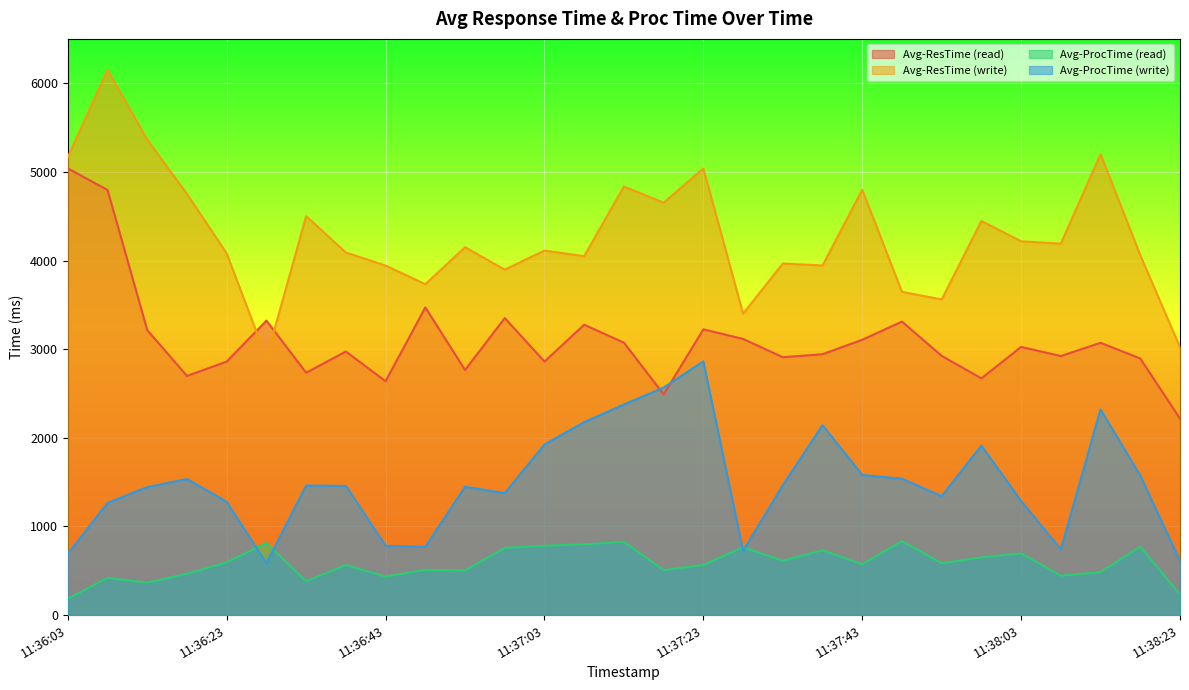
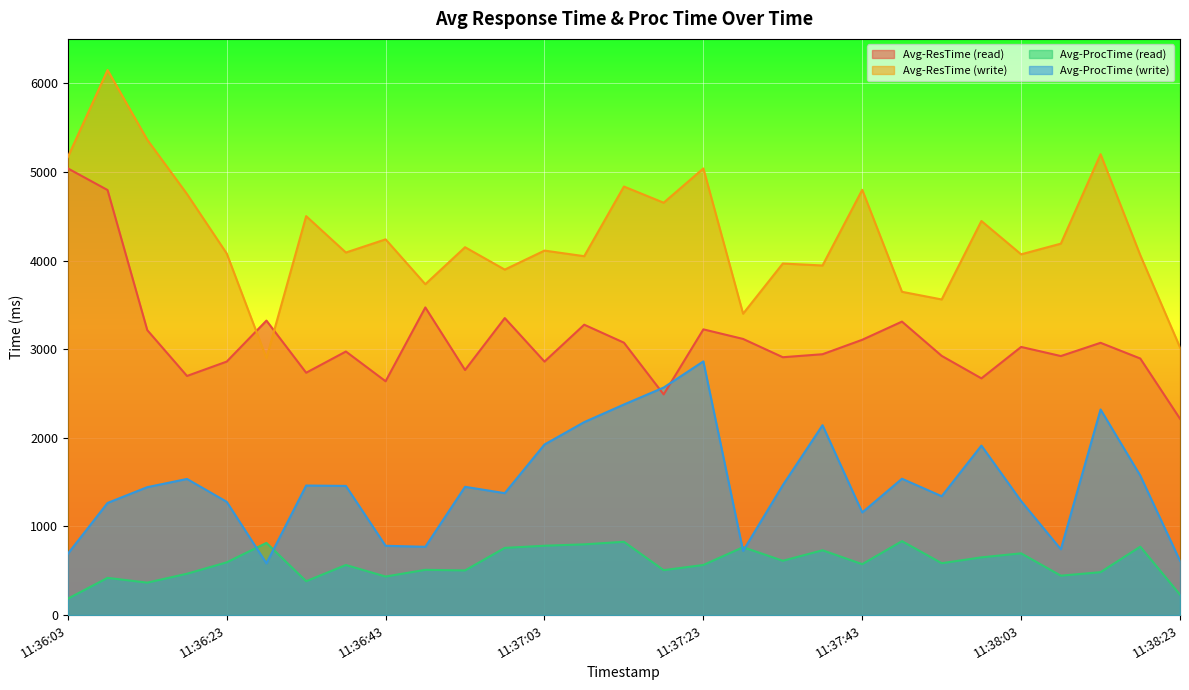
Avg-ResTime (write), 11:36:43: 3900 -> 4200
Avg-ProcTime (write), 11:37:43: 1600 -> 1200
Avg-ResTime (write), 11:38:03: 4200 -> 4100
